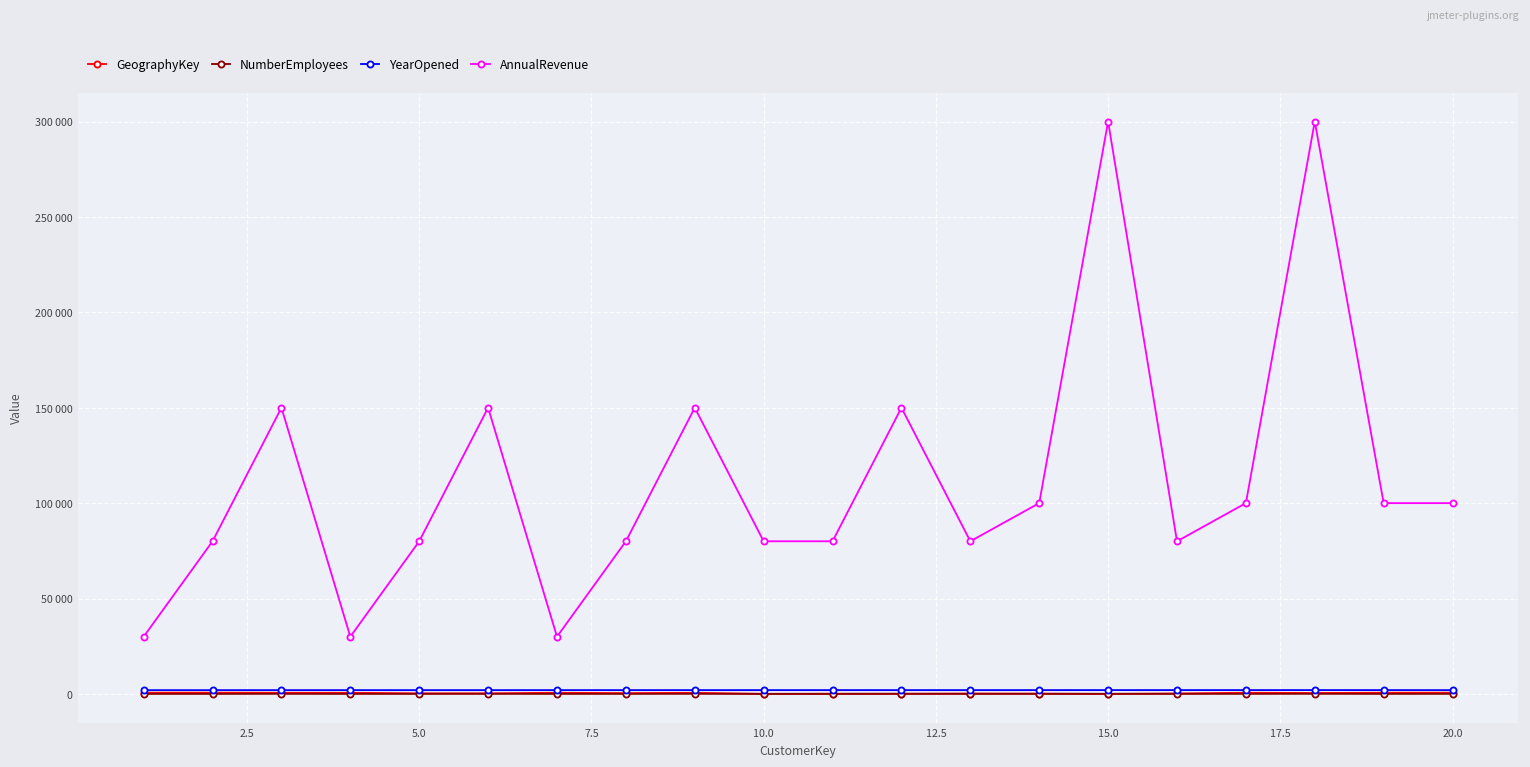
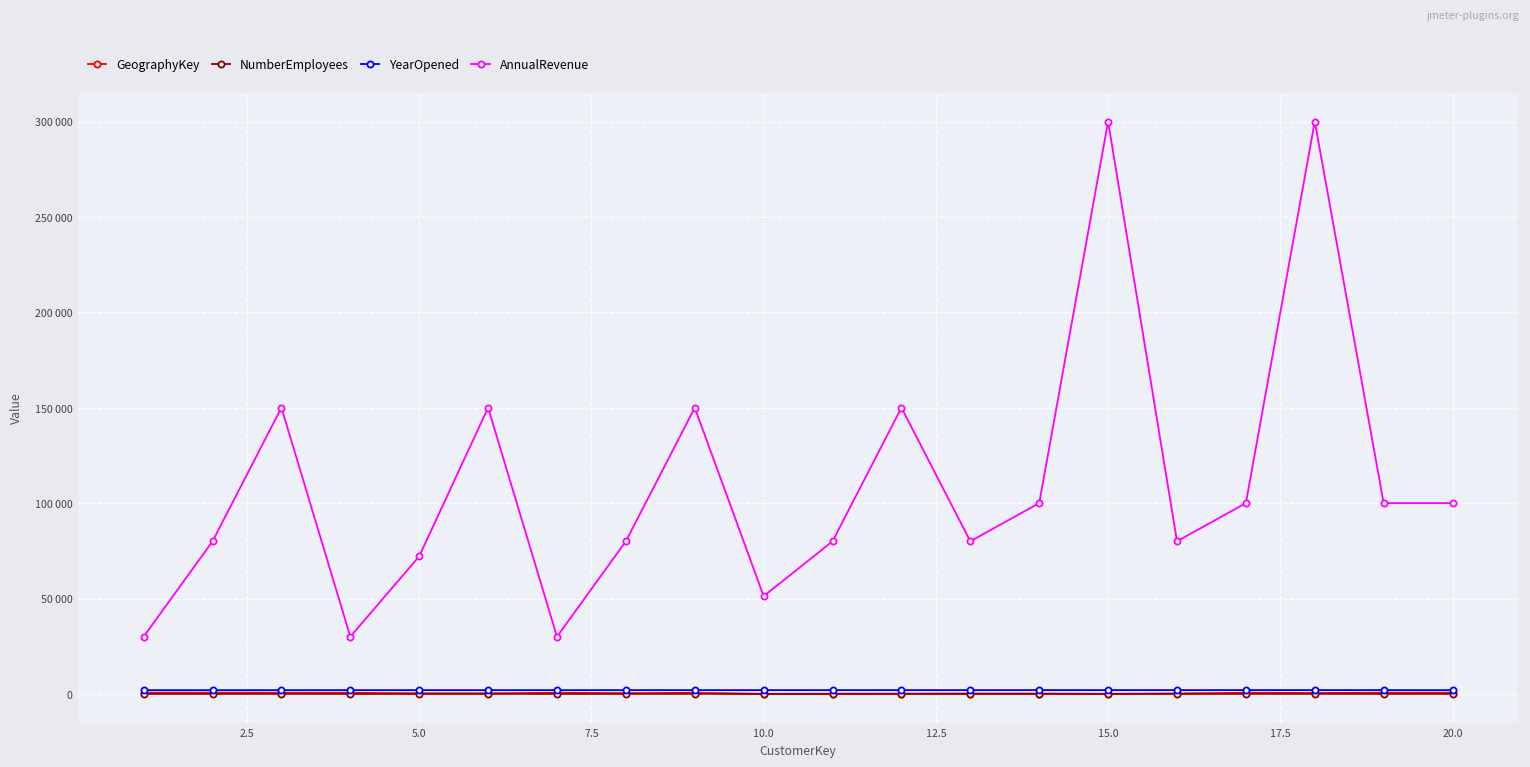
AnnualRevenue, 5.0: 80000 -> 72000
AnnualRevenue, 10.0: 80000 -> 51000
